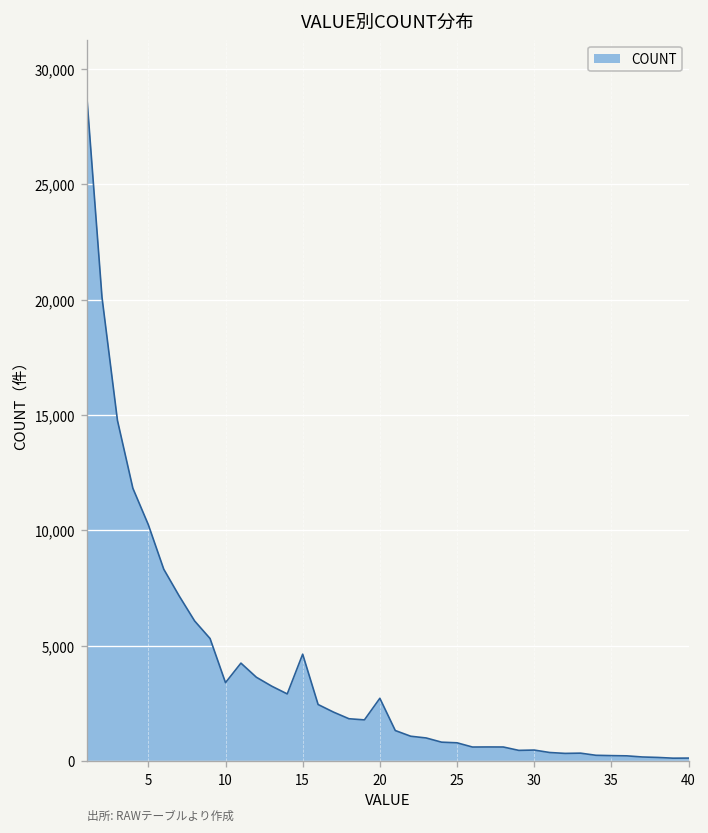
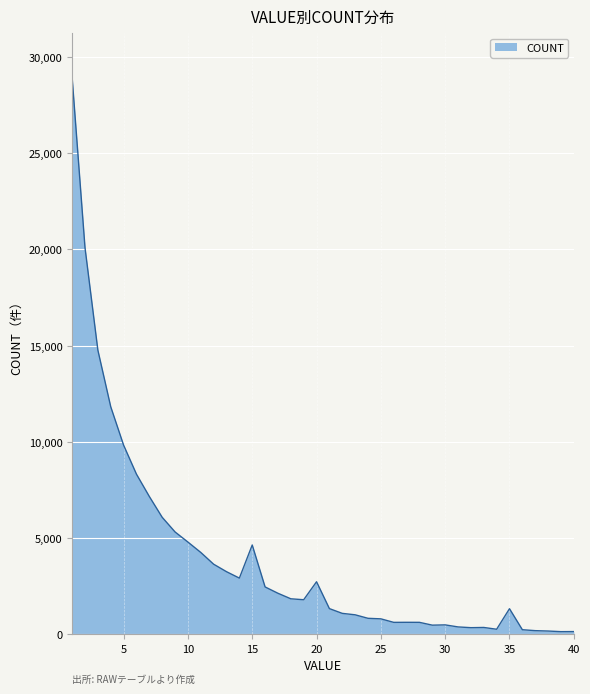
5: 10,200 -> 9,800
10: 3,400 -> 4,800
35: 200 -> 1,300
